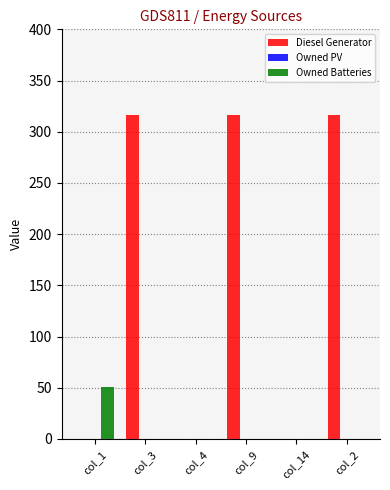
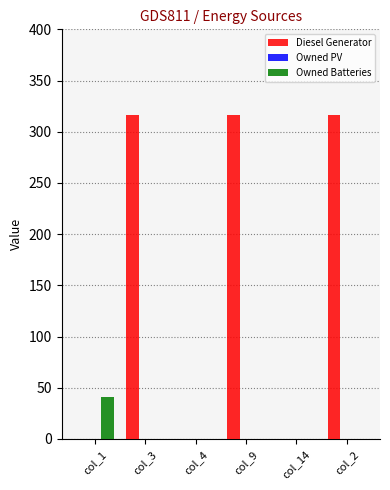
Owned Batteries, col_1: 51 -> 41
